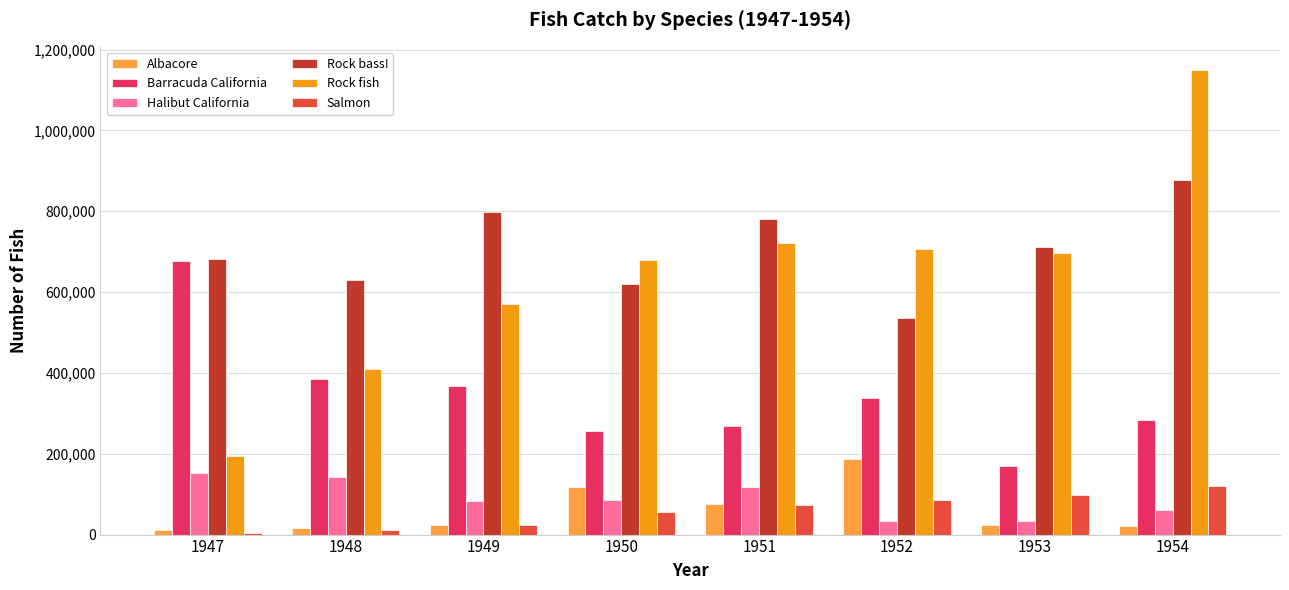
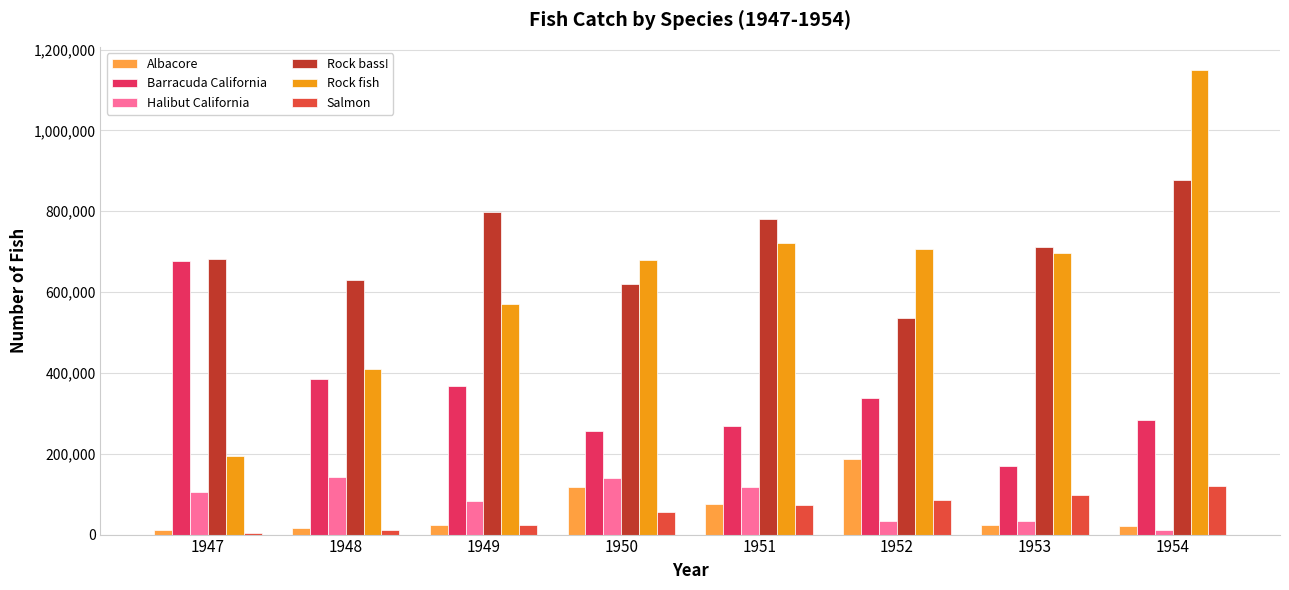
Halibut California, 1947: 150,000 -> 100,000
Halibut California, 1950: 90,000 -> 140,000
Halibut California, 1954: 60,000 -> 10,000
